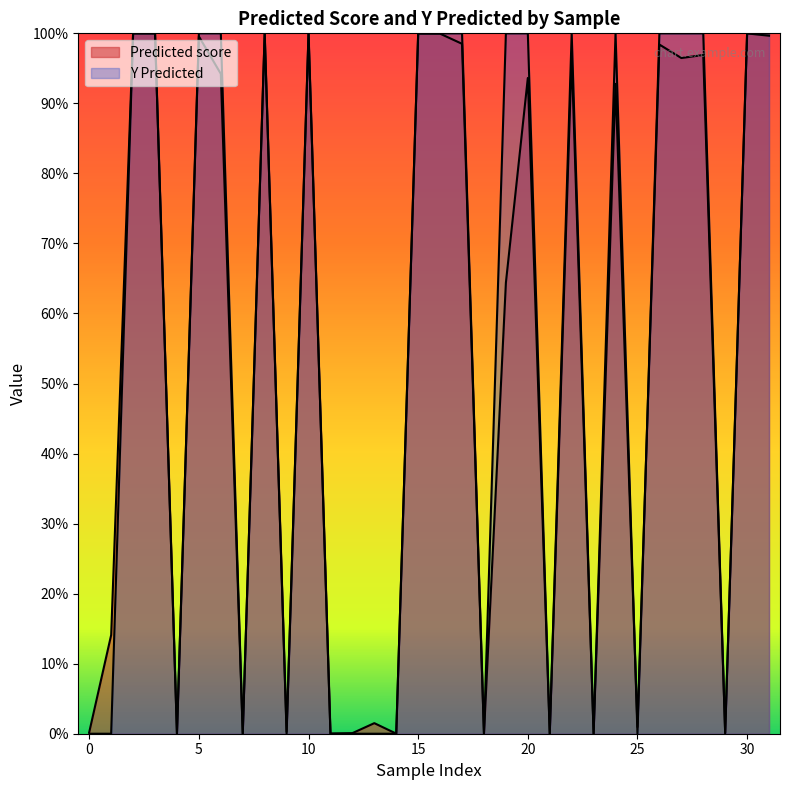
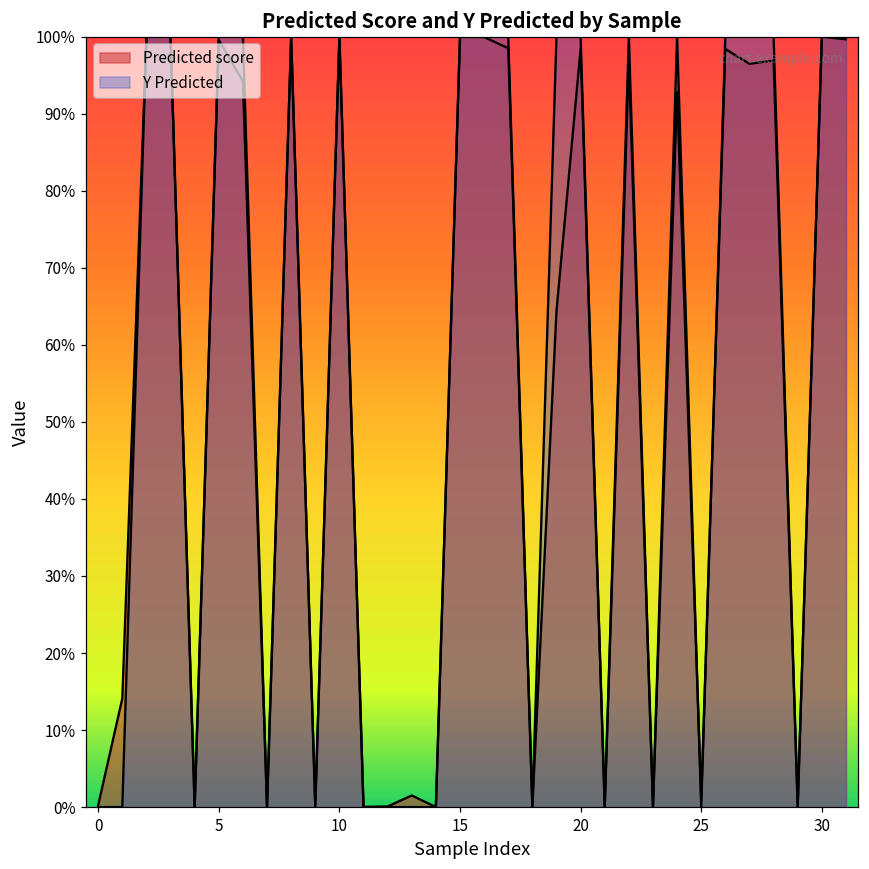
Predicted score, 20: 94% -> 98%
